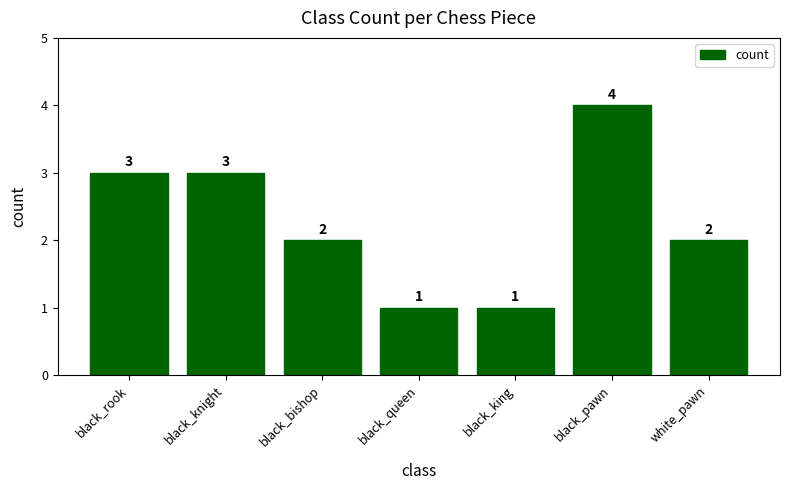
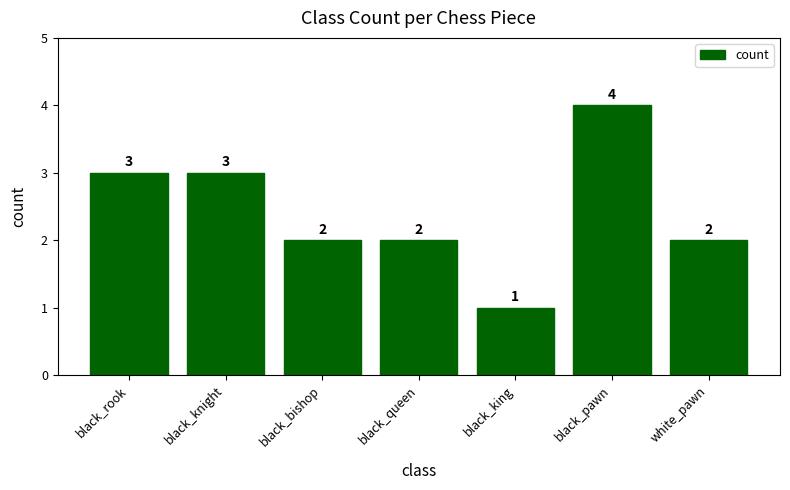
black_queen: 1 -> 2
